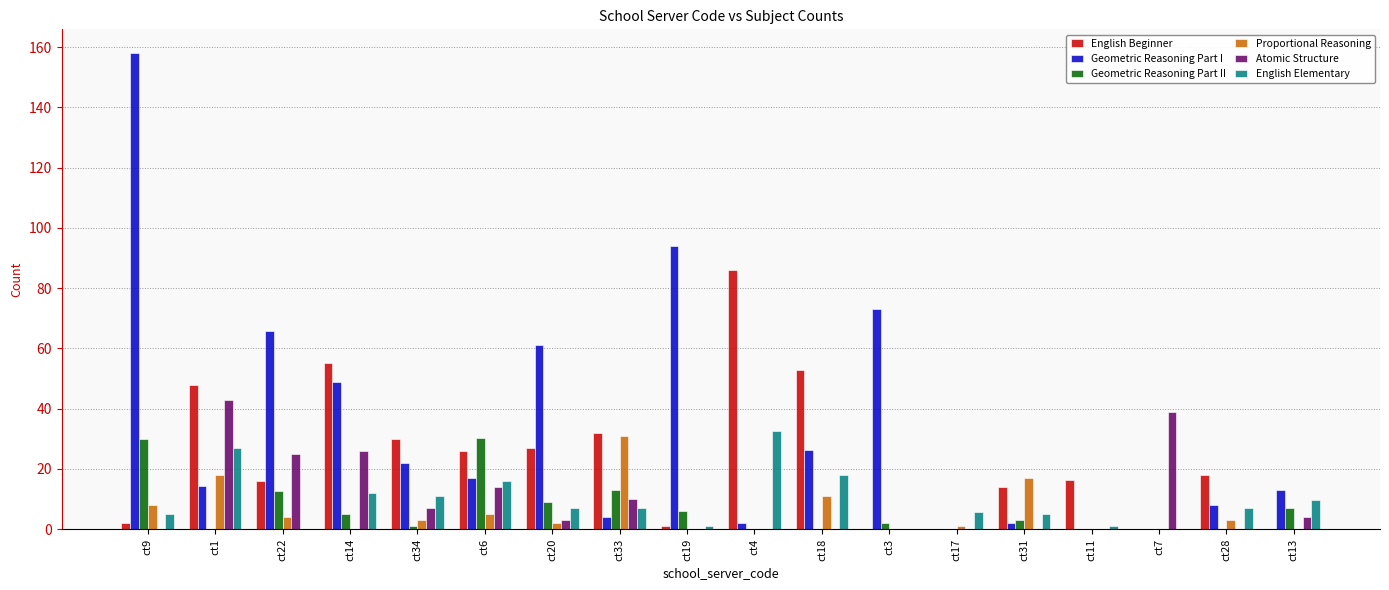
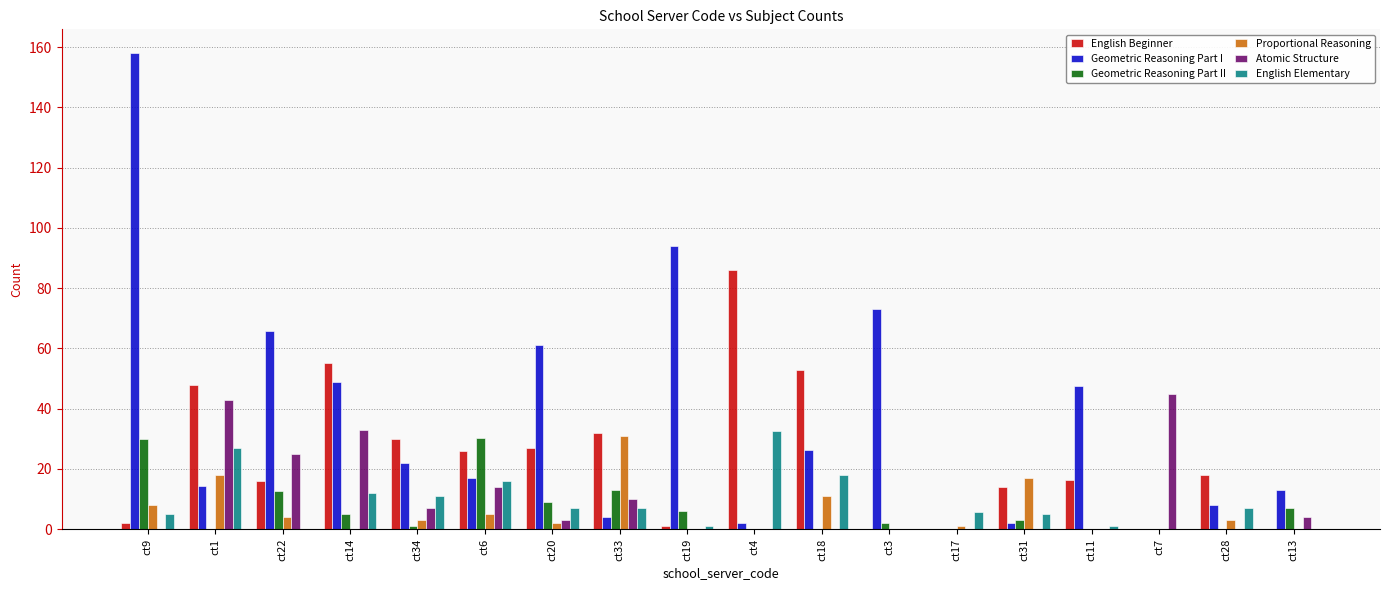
Atomic Structure, ct14: 26 -> 33
Geometric Reasoning Part I, ct11: 0 -> 48
Atomic Structure, ct7: 39 -> 45
English Elementary, ct13: 10 -> 0
